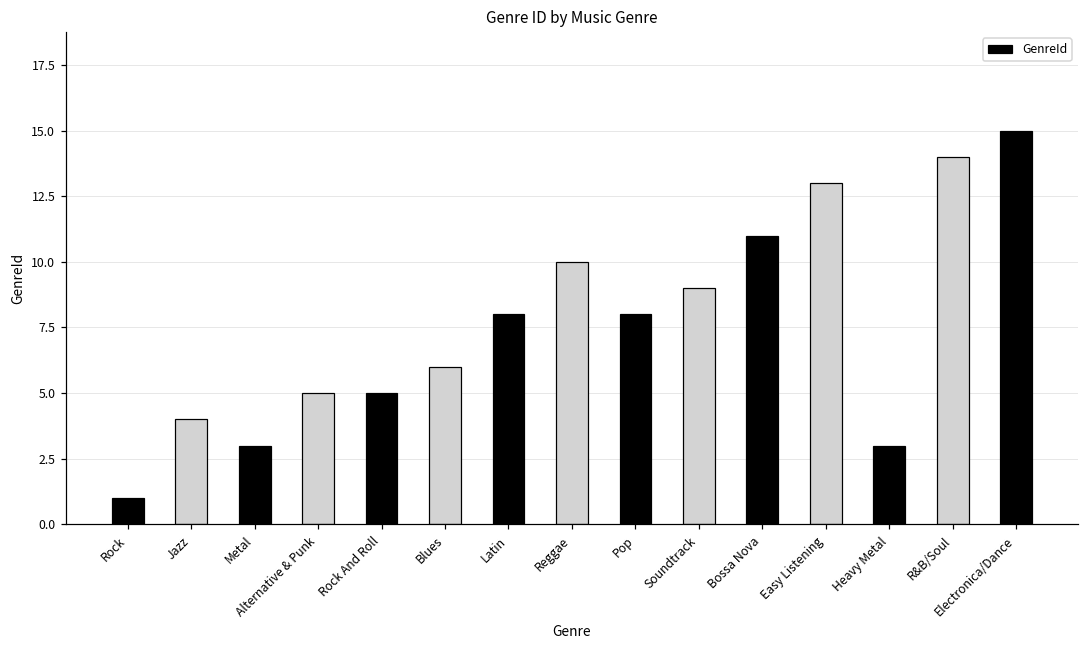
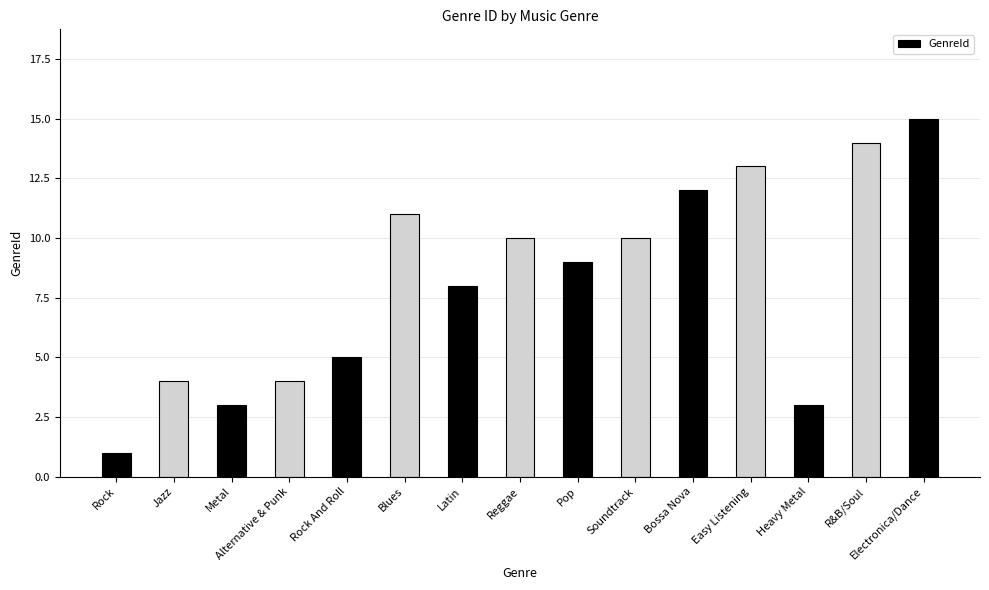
Alternative & Punk: 5 -> 4
Blues: 6 -> 11
Pop: 8 -> 9
Soundtrack: 9 -> 10
Bossa Nova: 11 -> 12
